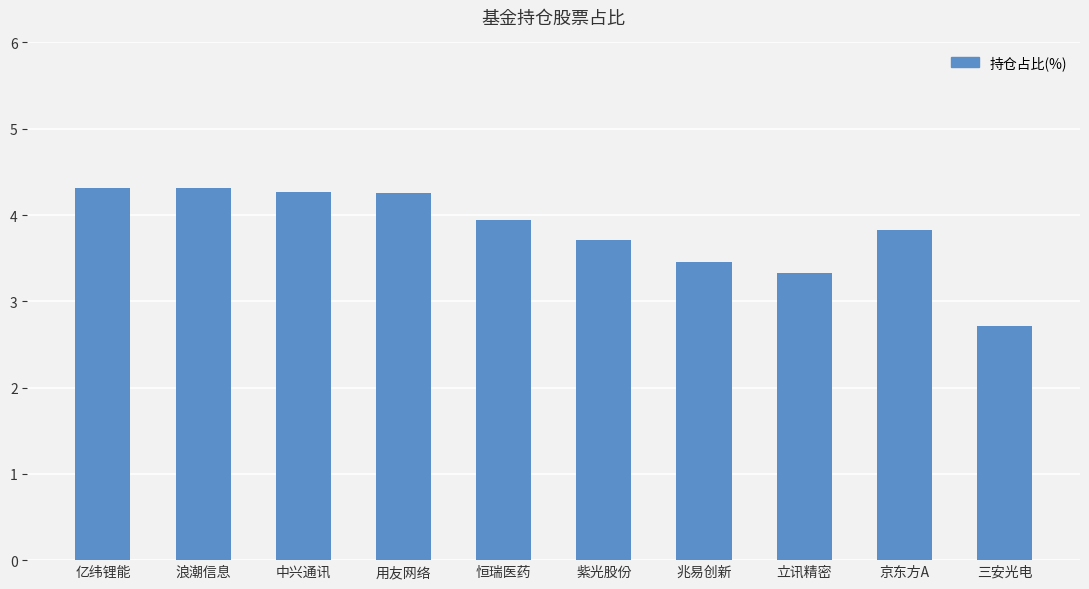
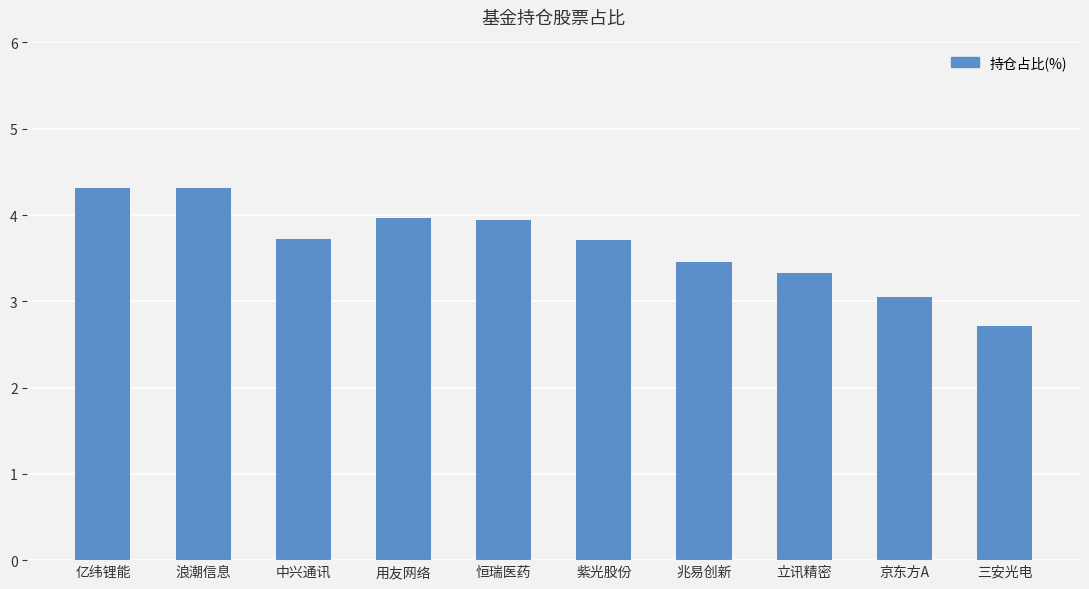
中兴通讯: 4.3 -> 3.7
用友网络: 4.3 -> 4.0
京东方A: 3.8 -> 3.1
